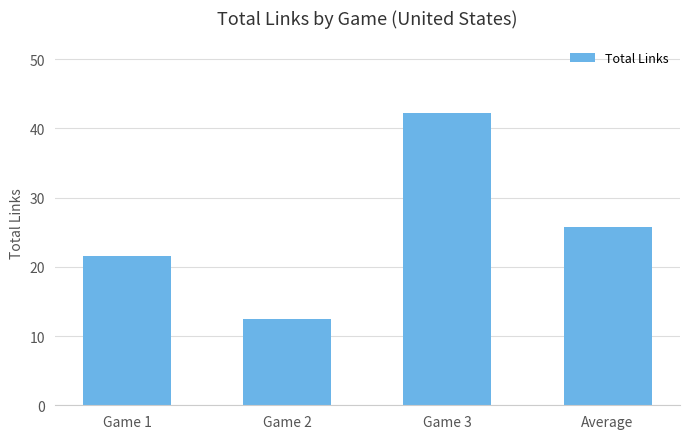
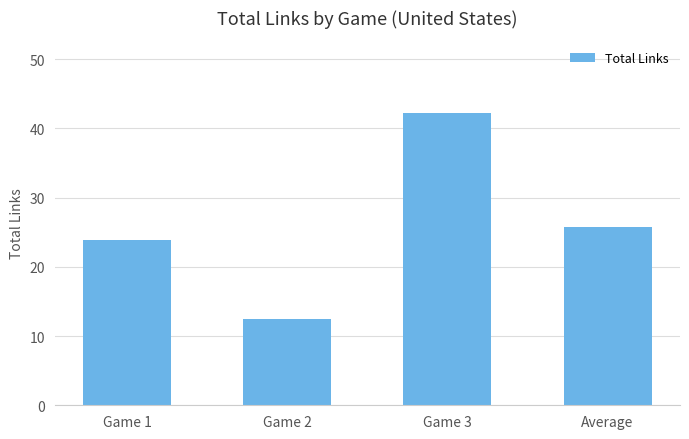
Game 1: 22 -> 24
